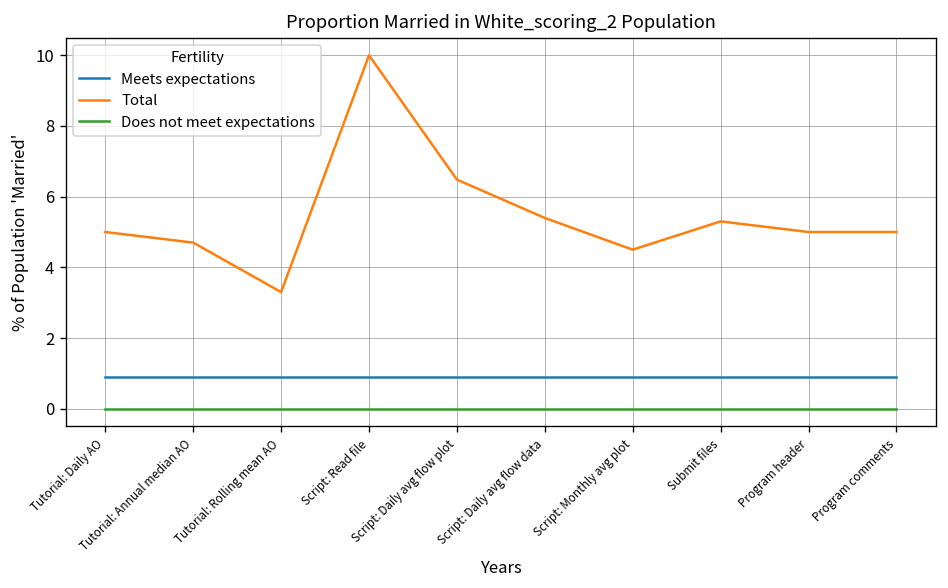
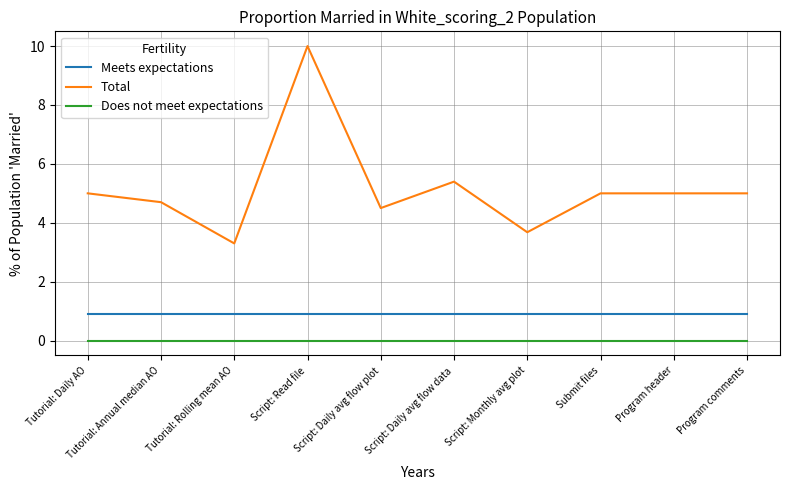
Total, Script: Daily avg flow plot: 6.5 -> 4.5
Total, Script: Monthly avg plot: 4.5 -> 3.7
Total, Submit files: 5.3 -> 5.0
